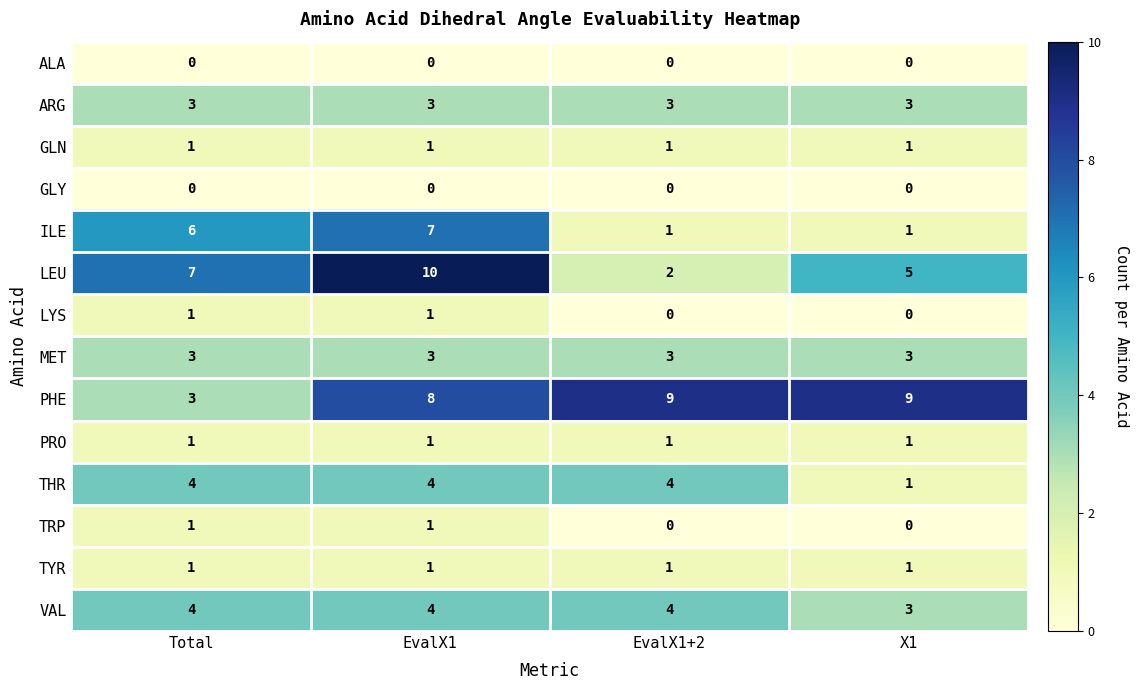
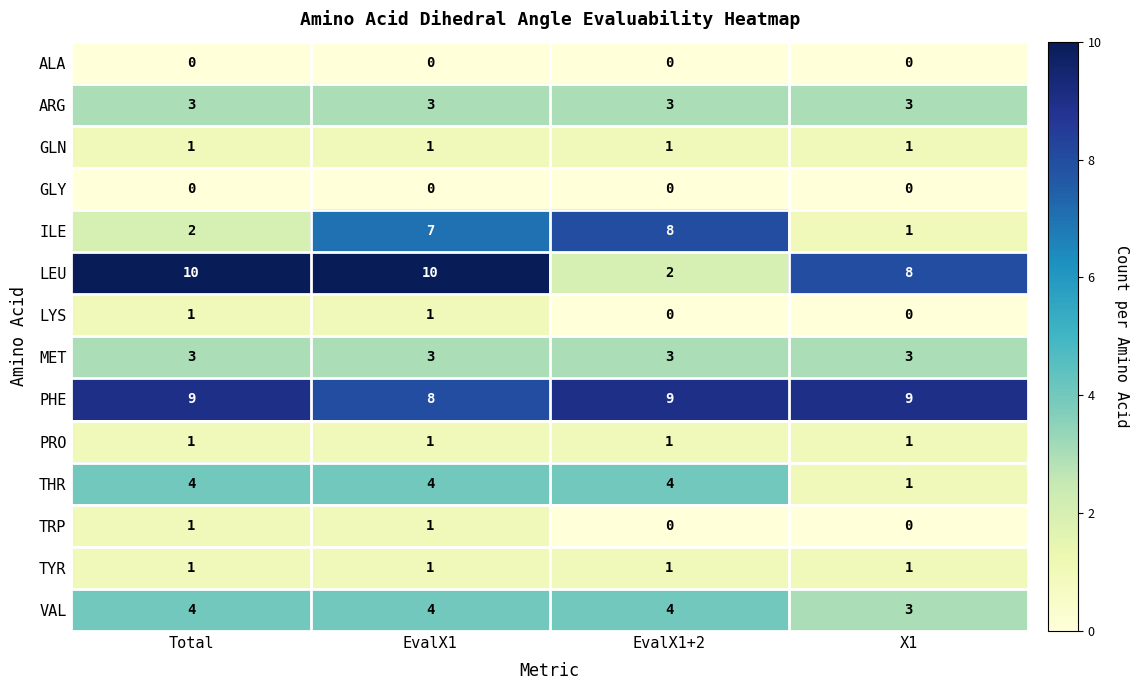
ILE, Total: 6 -> 2
ILE, EvalX1+2: 1 -> 8
LEU, Total: 7 -> 10
LEU, X1: 5 -> 8
PHE, Total: 3 -> 9
